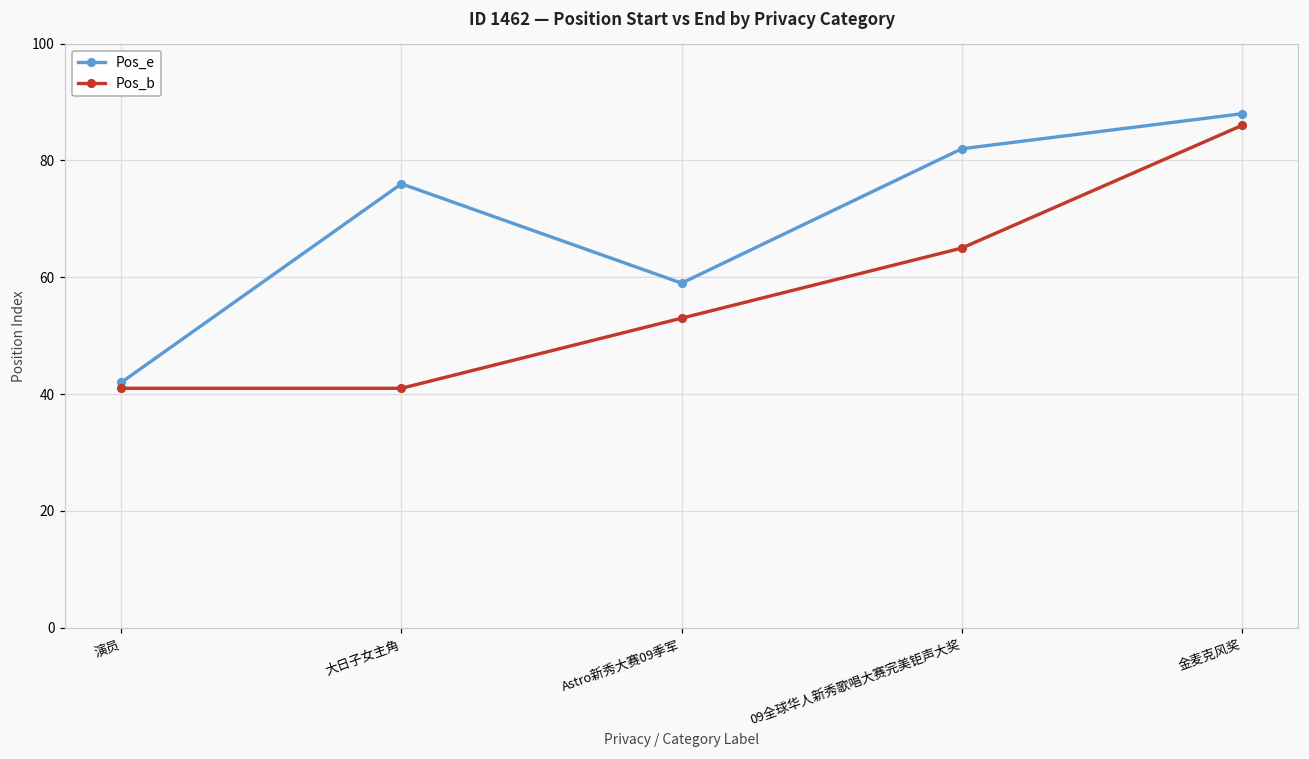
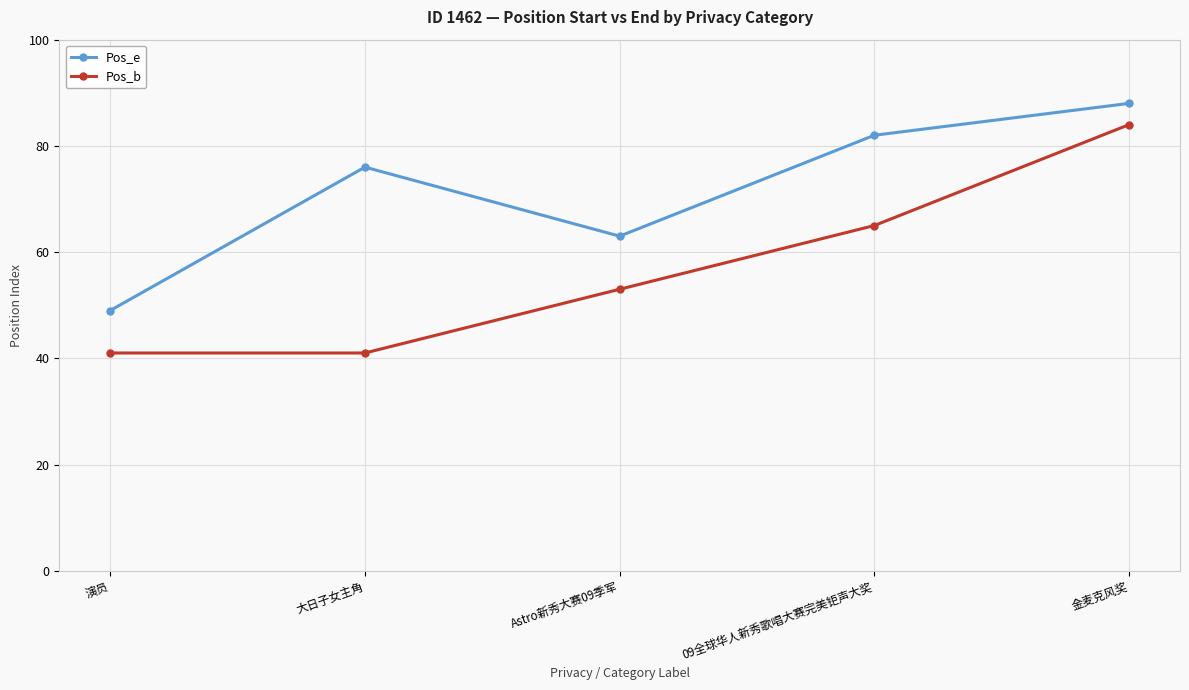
Pos_e, 演员: 42 -> 49
Pos_e, Astro新秀大赛09季军: 59 -> 63
Pos_b, 金麦克风奖: 86 -> 84
